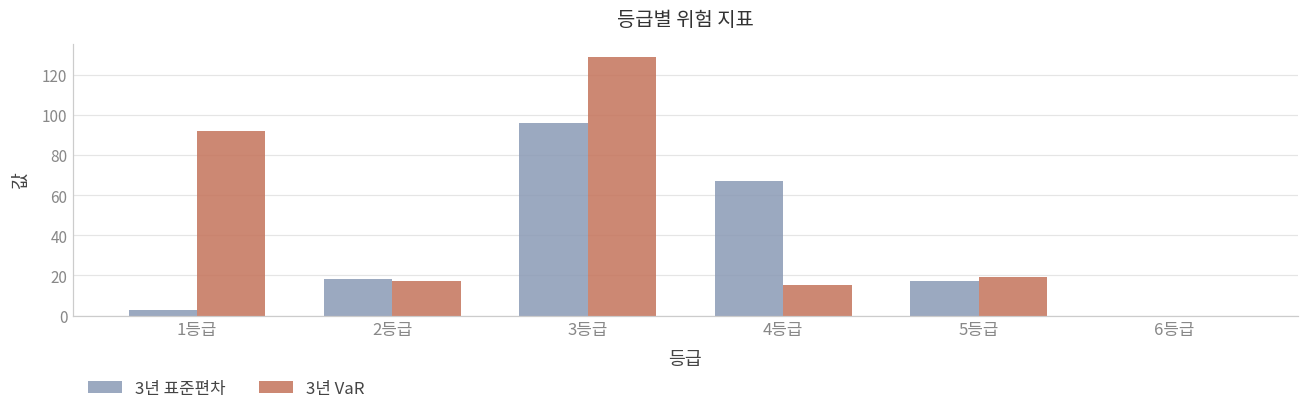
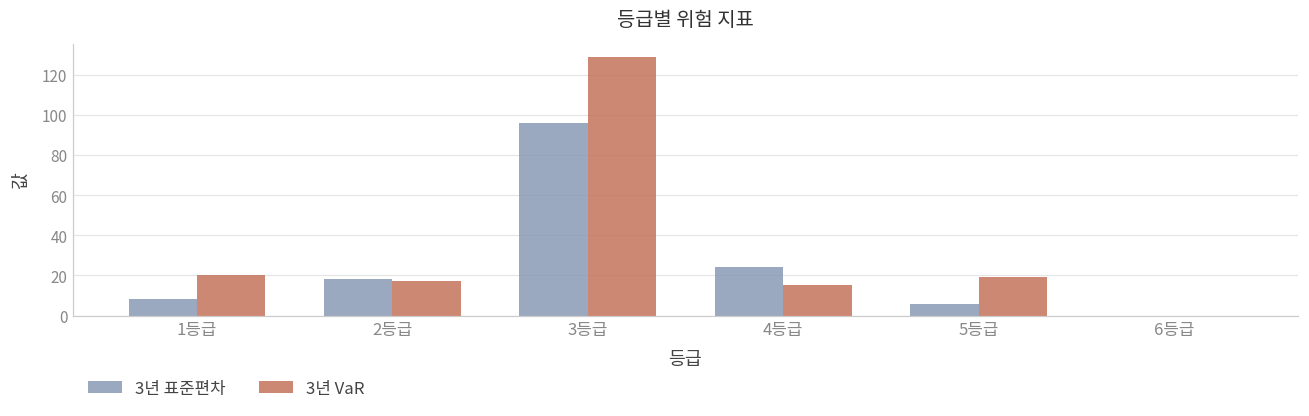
3년 표준편차, 1등급: 3 -> 8
3년 VaR, 1등급: 92 -> 20
3년 표준편차, 4등급: 67 -> 24
3년 표준편차, 5등급: 17 -> 6
